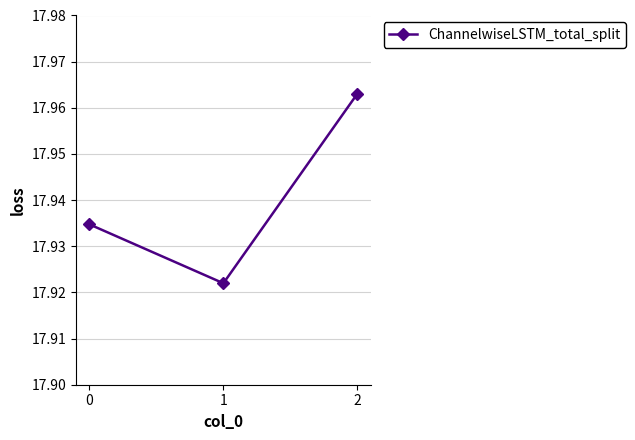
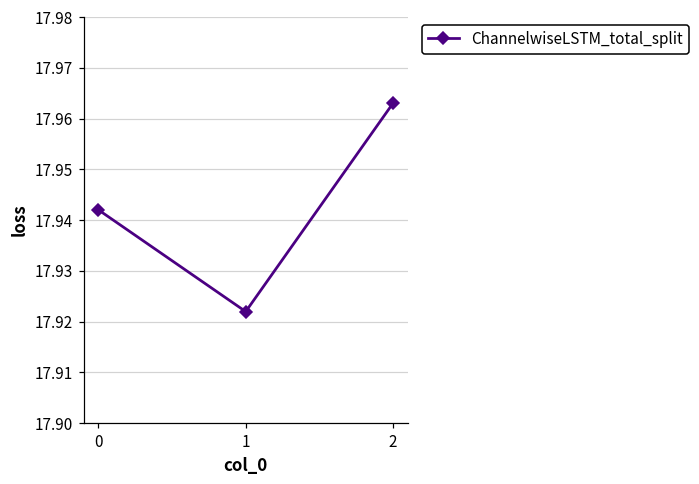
0: 17.935 -> 17.942
